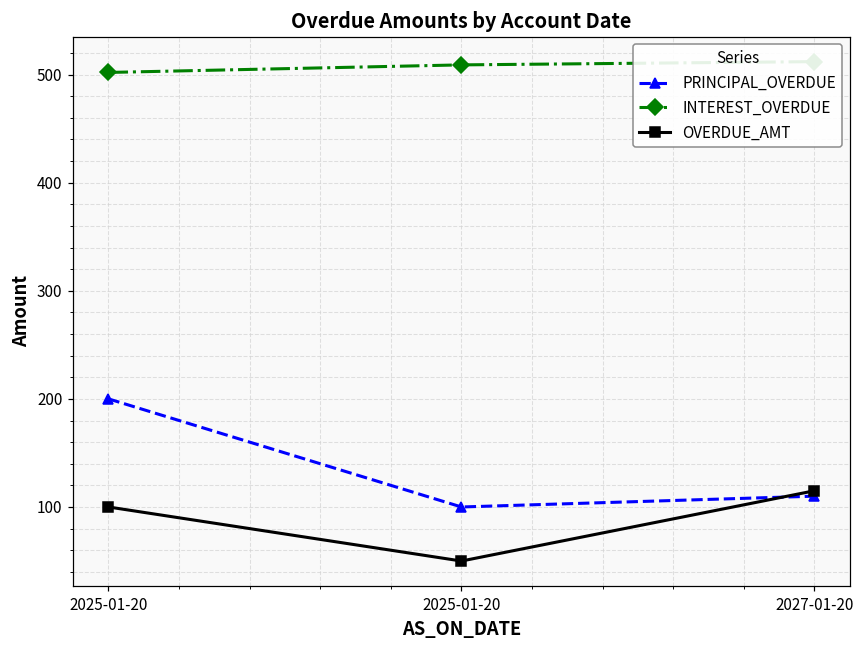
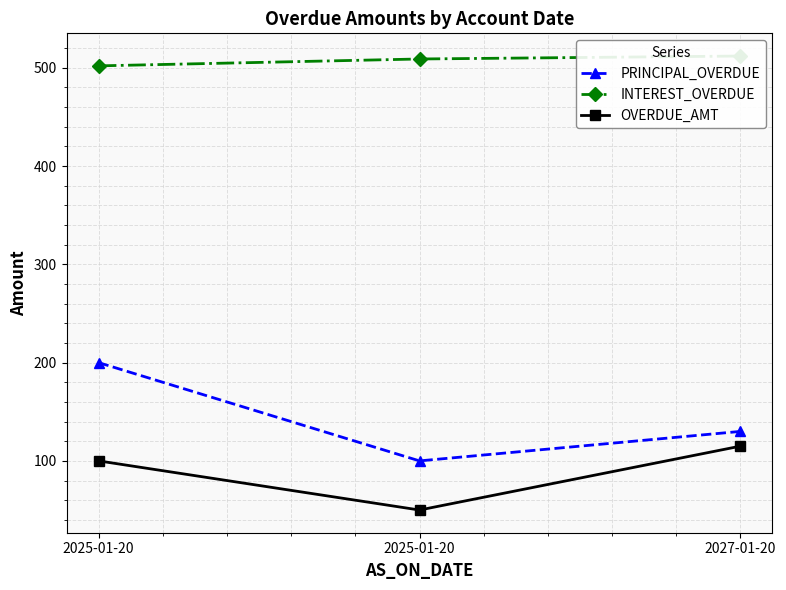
PRINCIPAL_OVERDUE, 2027-01-20: 110 -> 130
